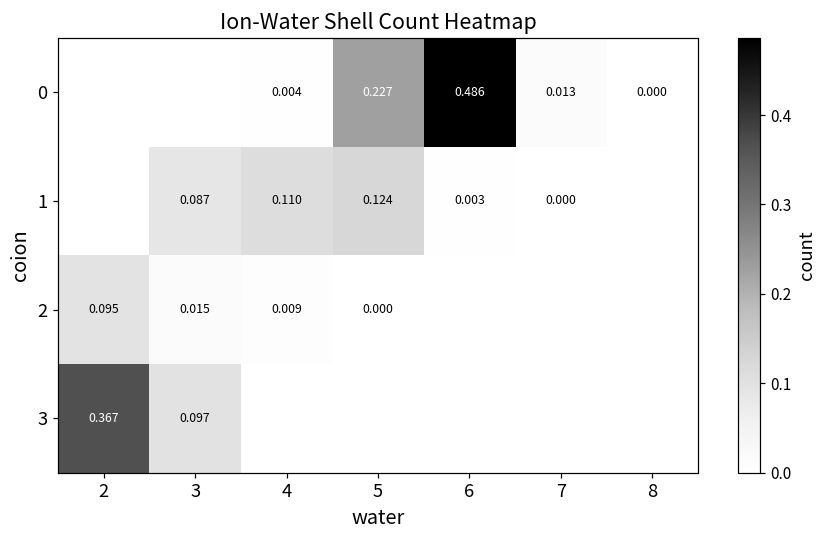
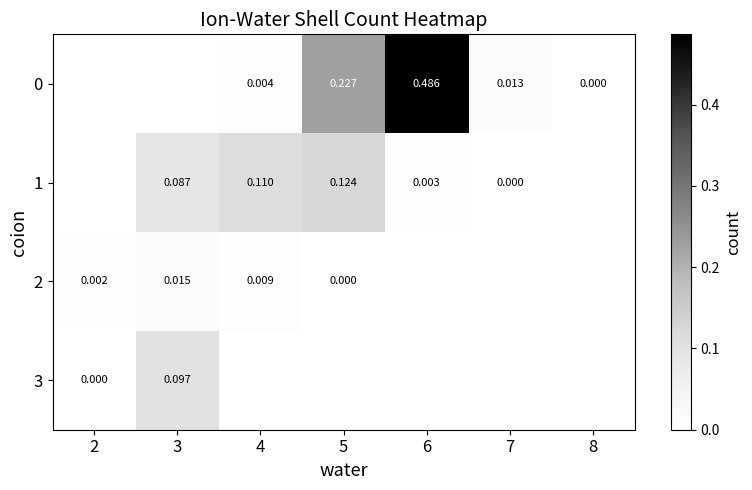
2, 2: 0.095 -> 0.002
3, 2: 0.367 -> 0.000
